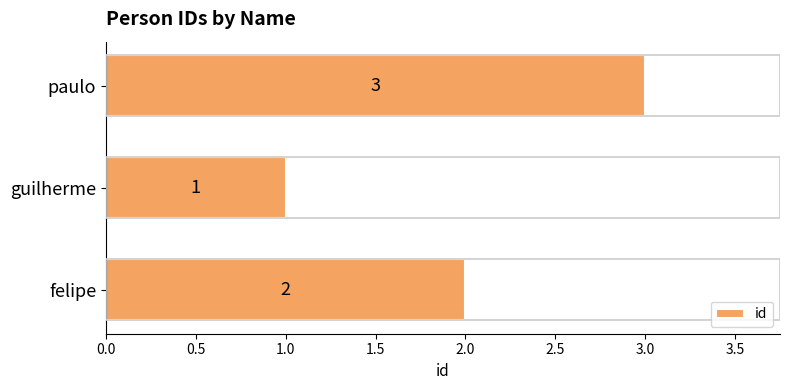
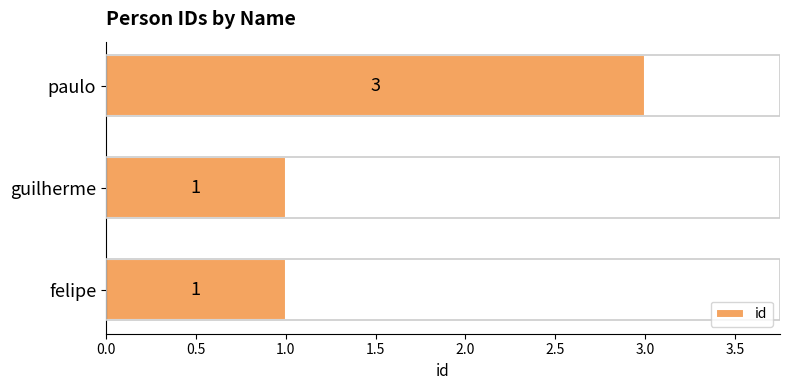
felipe: 2 -> 1
